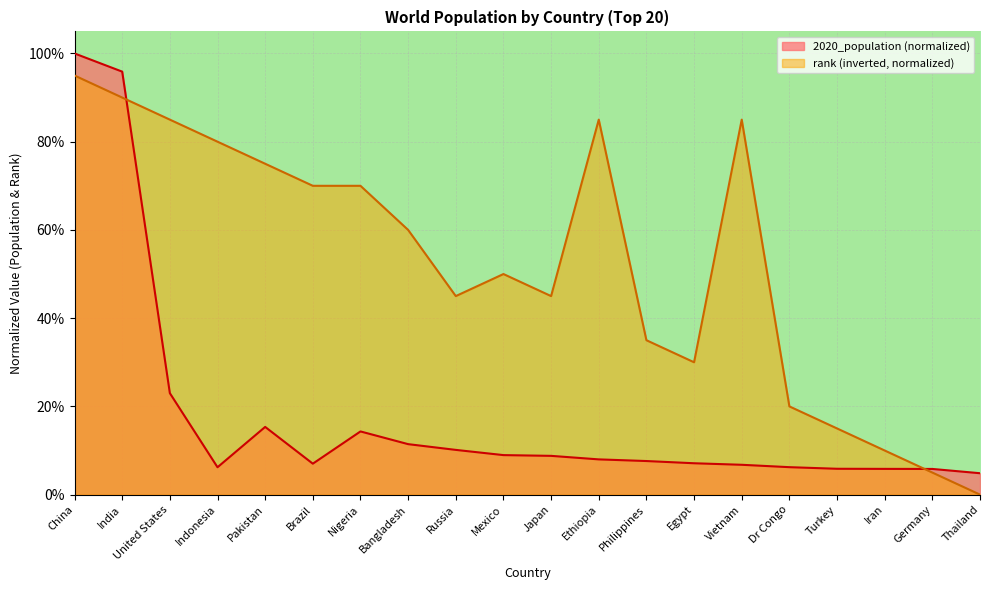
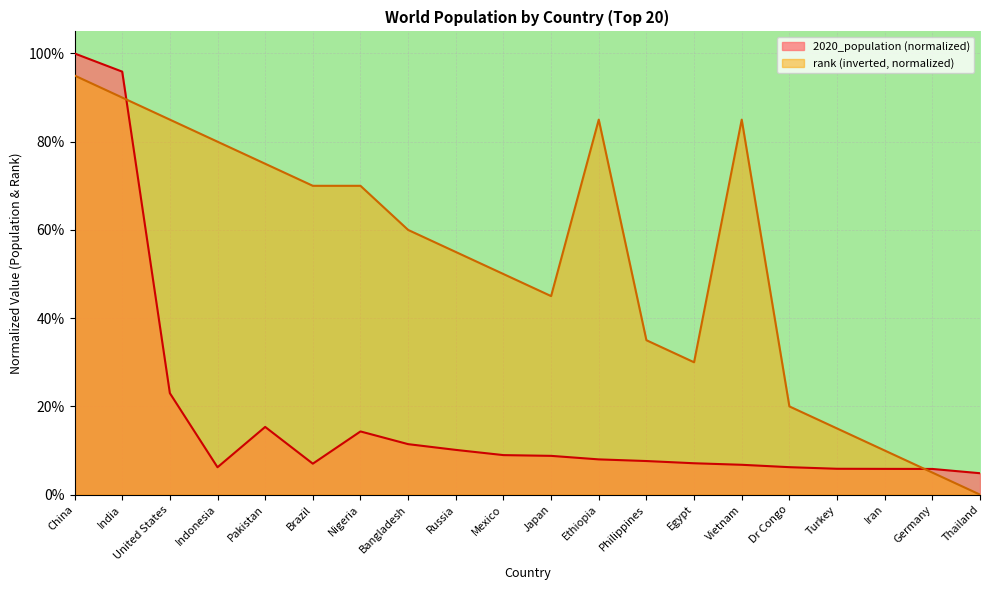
rank (inverted, normalized), Russia: 45% -> 55%
